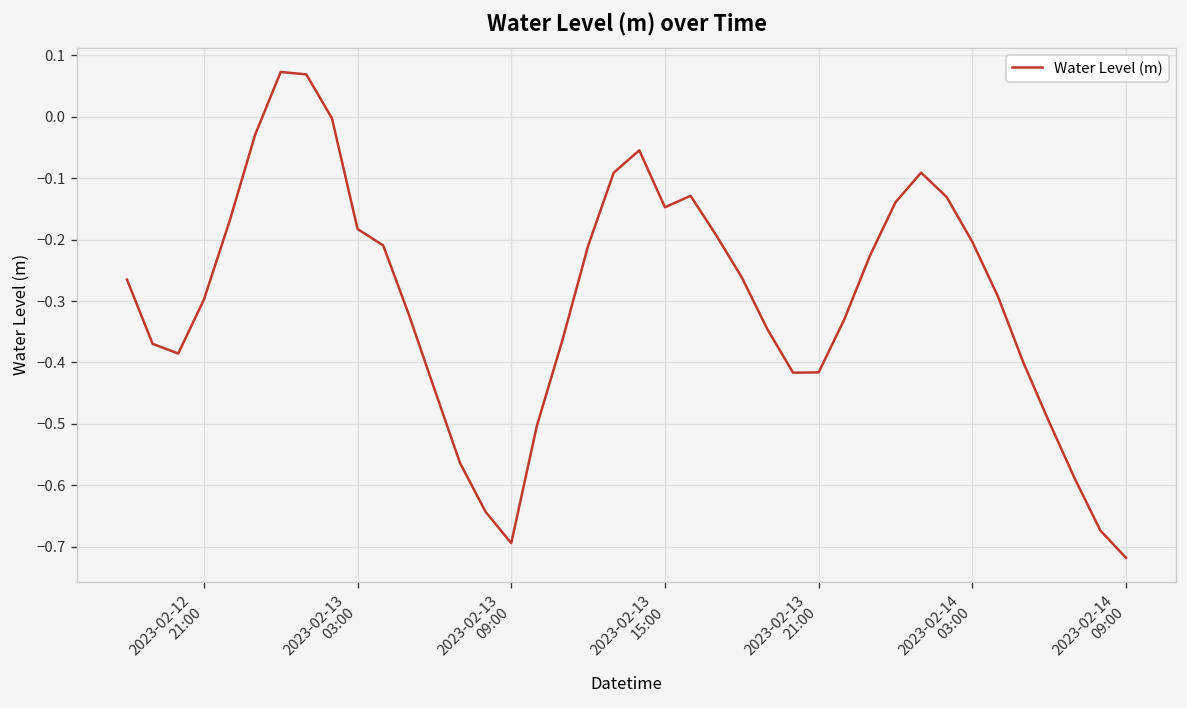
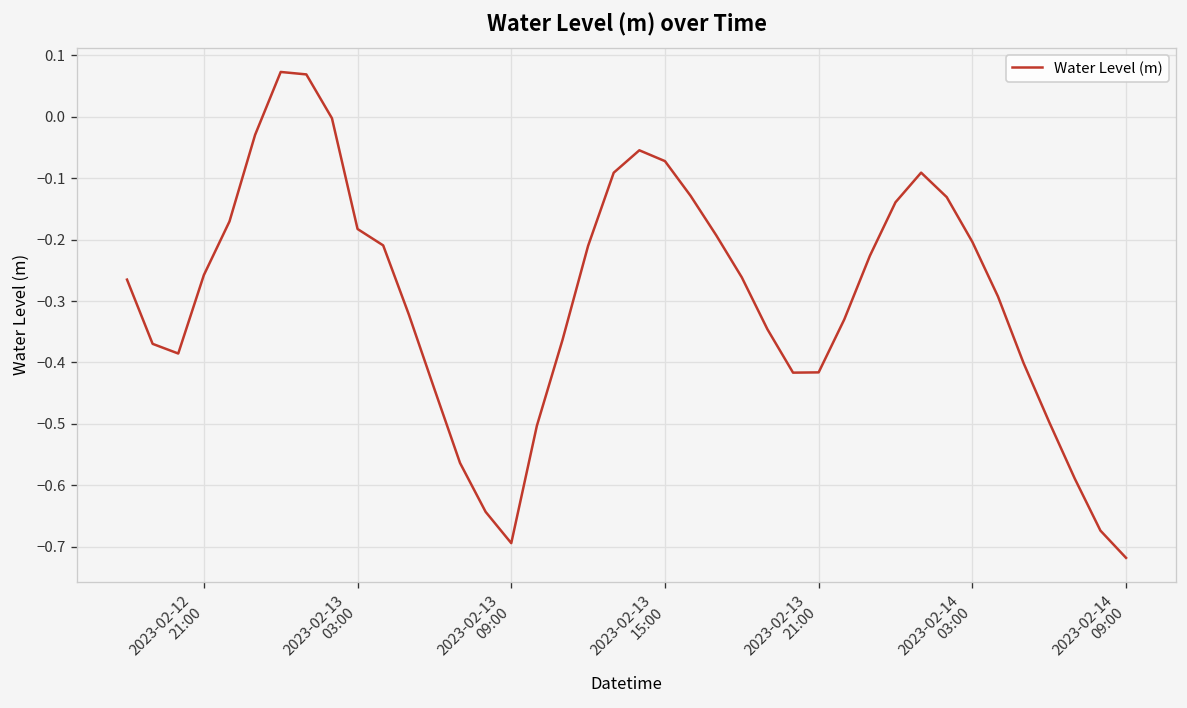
2023-02-12 21:00: -0.30 -> -0.26
2023-02-13 15:00: -0.15 -> -0.07
